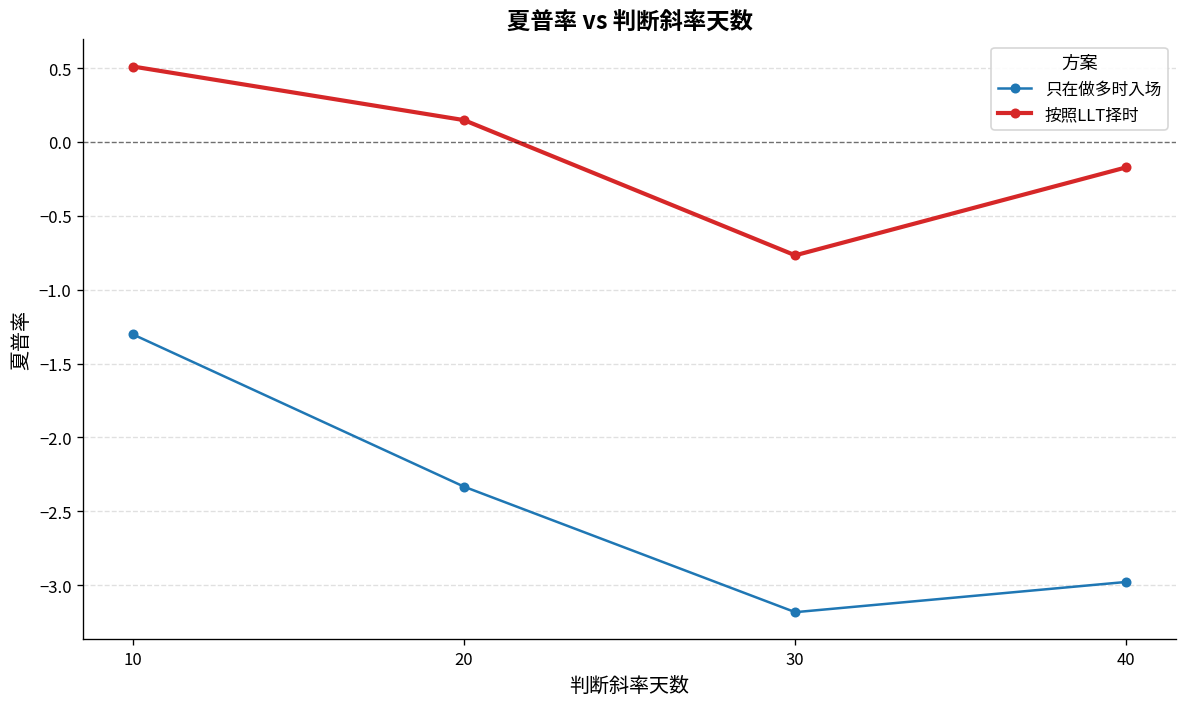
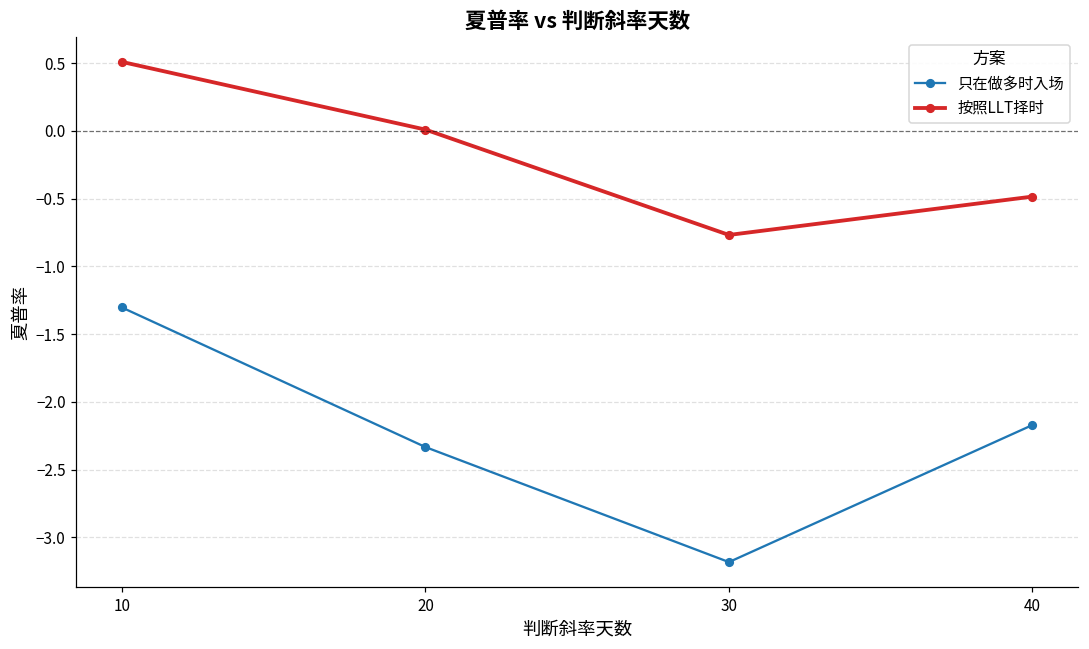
按照LLT择时, 20: 0.15 -> 0.01
只在做多时入场, 40: -2.98 -> -2.17
按照LLT择时, 40: -0.17 -> -0.48
